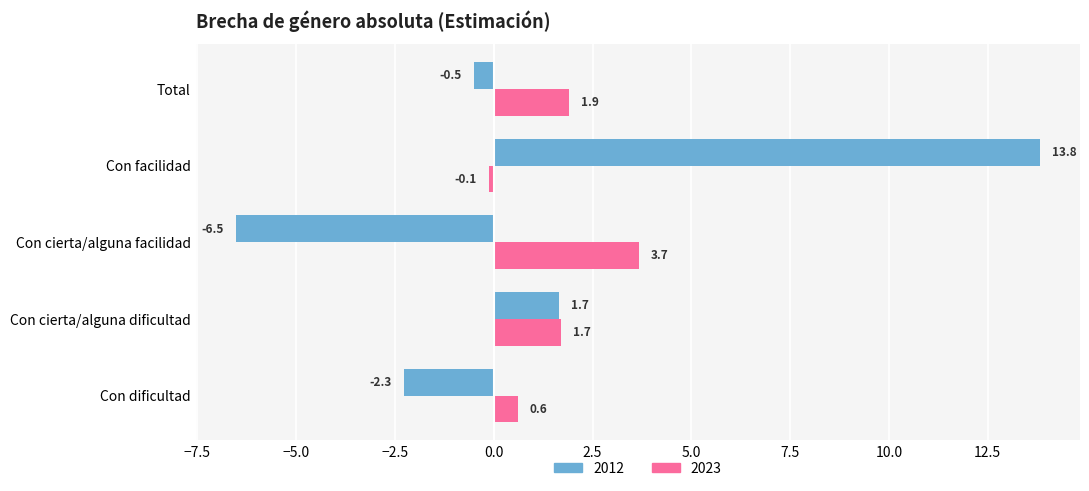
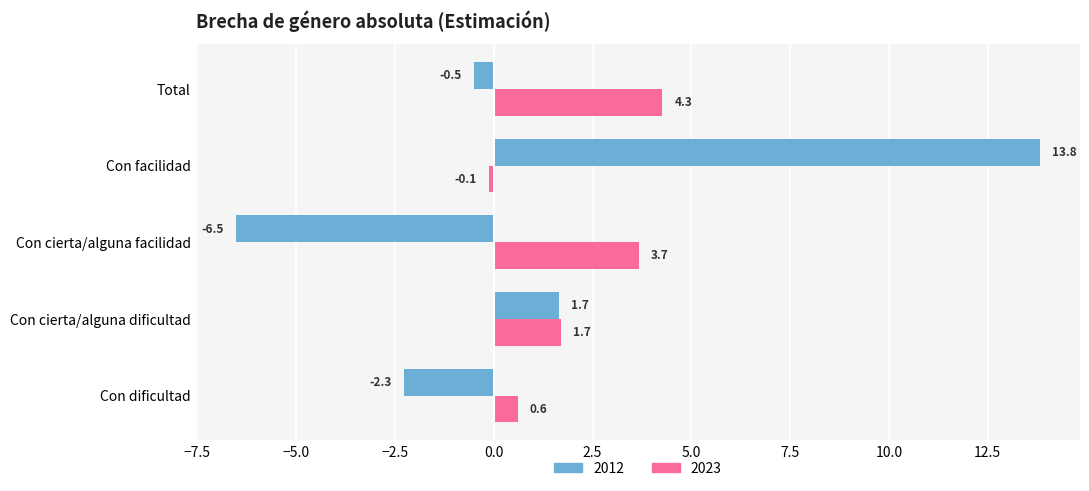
2023, Total: 1.9 -> 4.3
